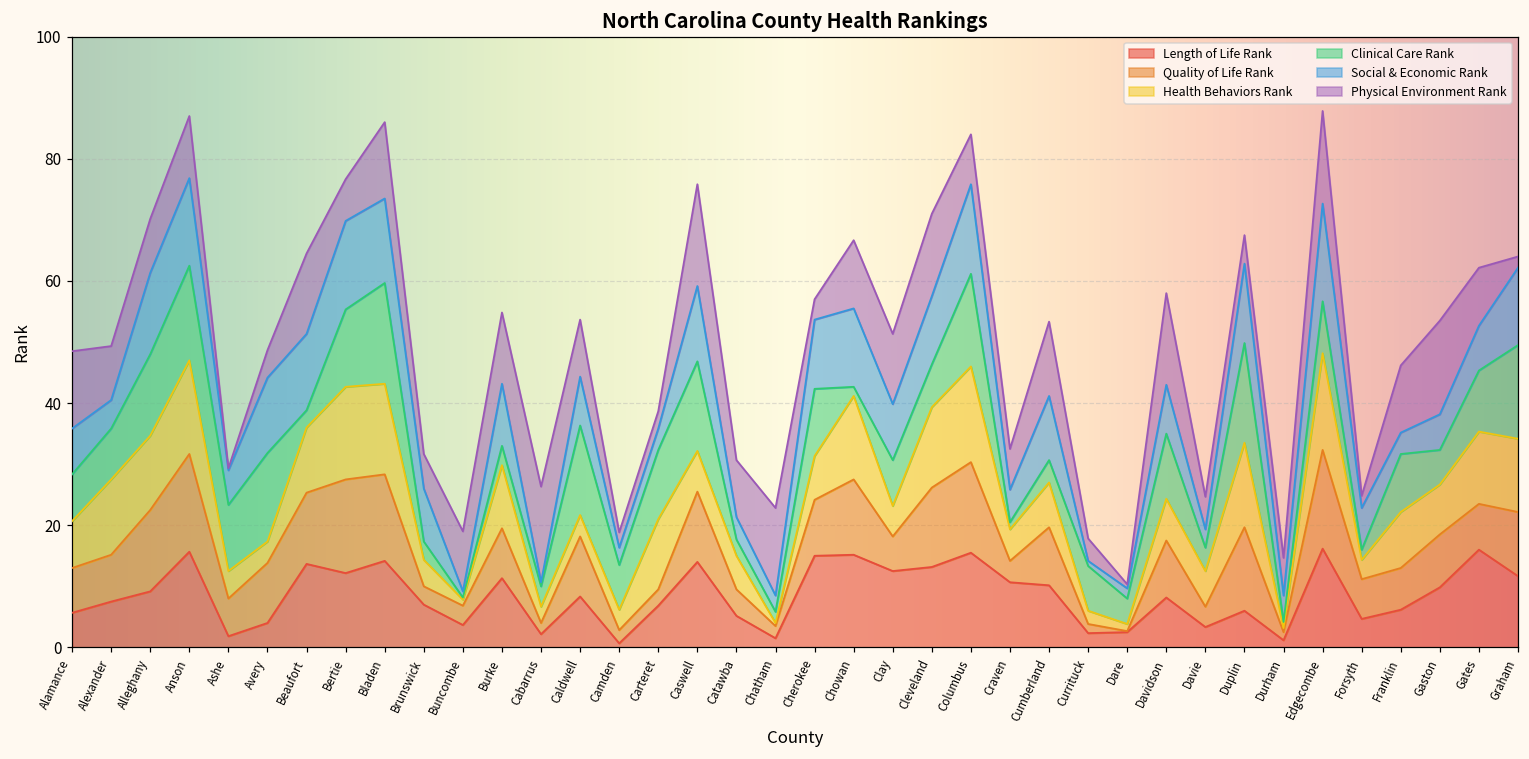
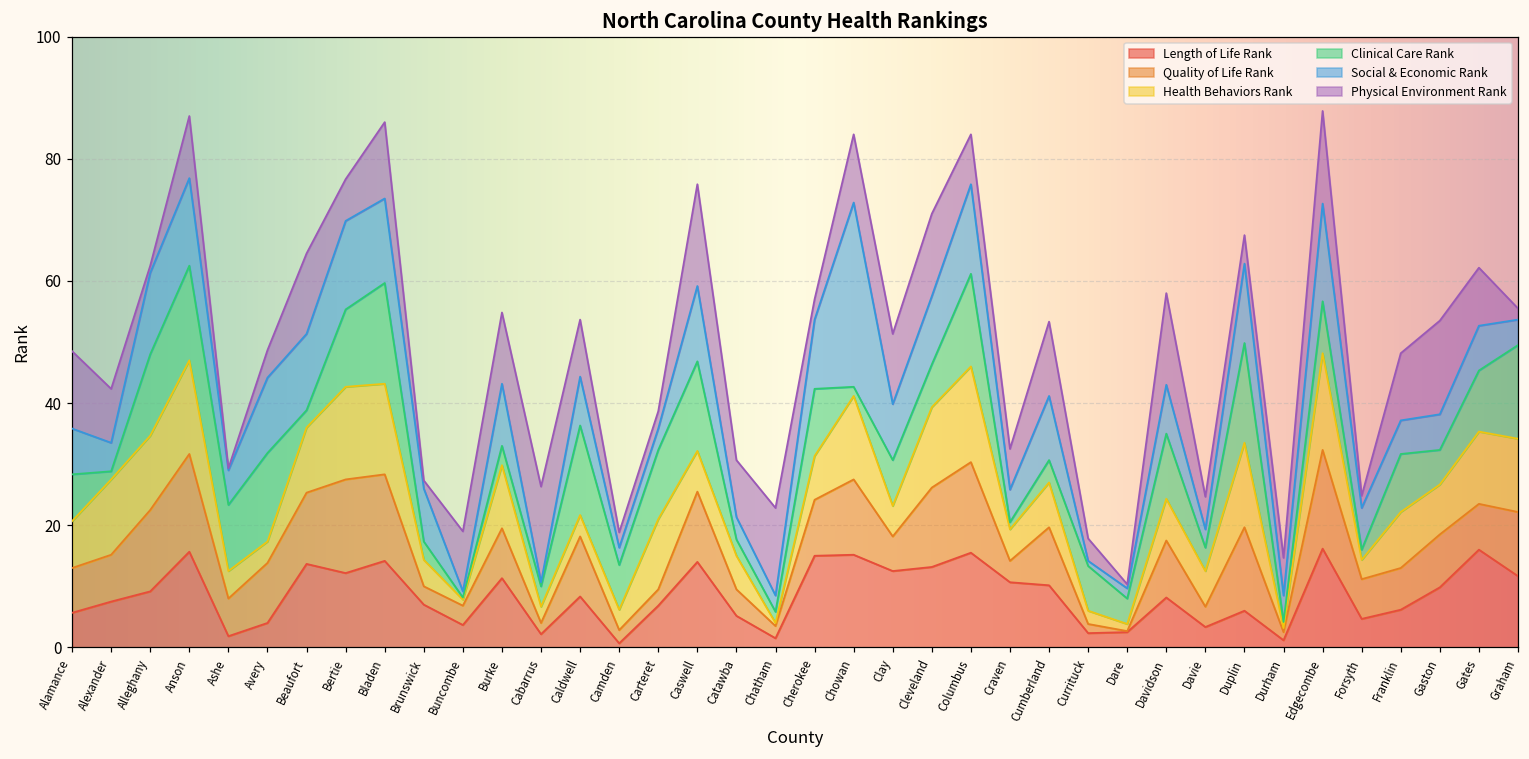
Clinical Care Rank, Alexander: 8 -> 1
Physical Environment Rank, Alleghany: 9 -> 1
Physical Environment Rank, Brunswick: 6 -> 1
Social & Economic Rank, Chowan: 13 -> 30
Social & Economic Rank, Franklin: 4 -> 6
Social & Economic Rank, Graham: 13 -> 4
